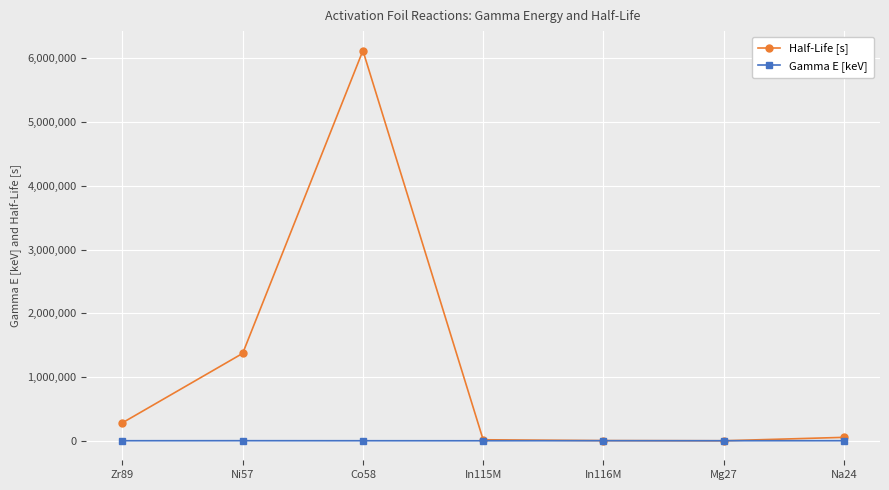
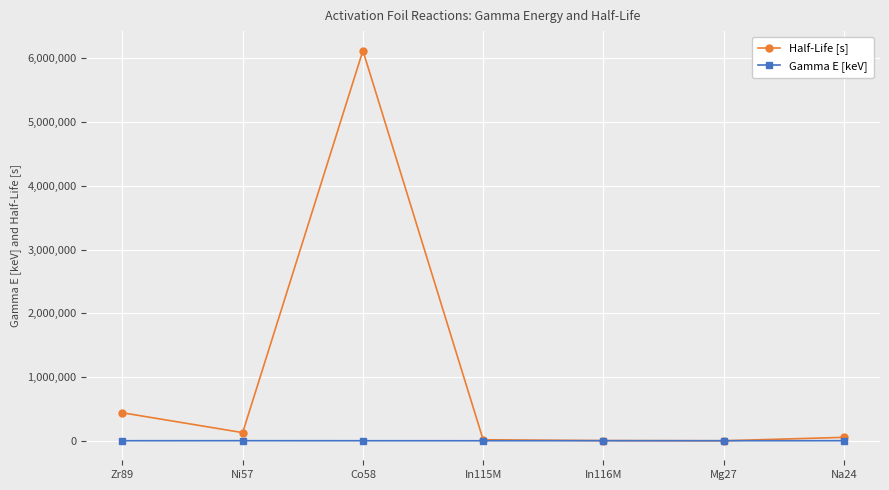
Half-Life [s], Zr89: 300,000 -> 400,000
Half-Life [s], Ni57: 1,400,000 -> 100,000
